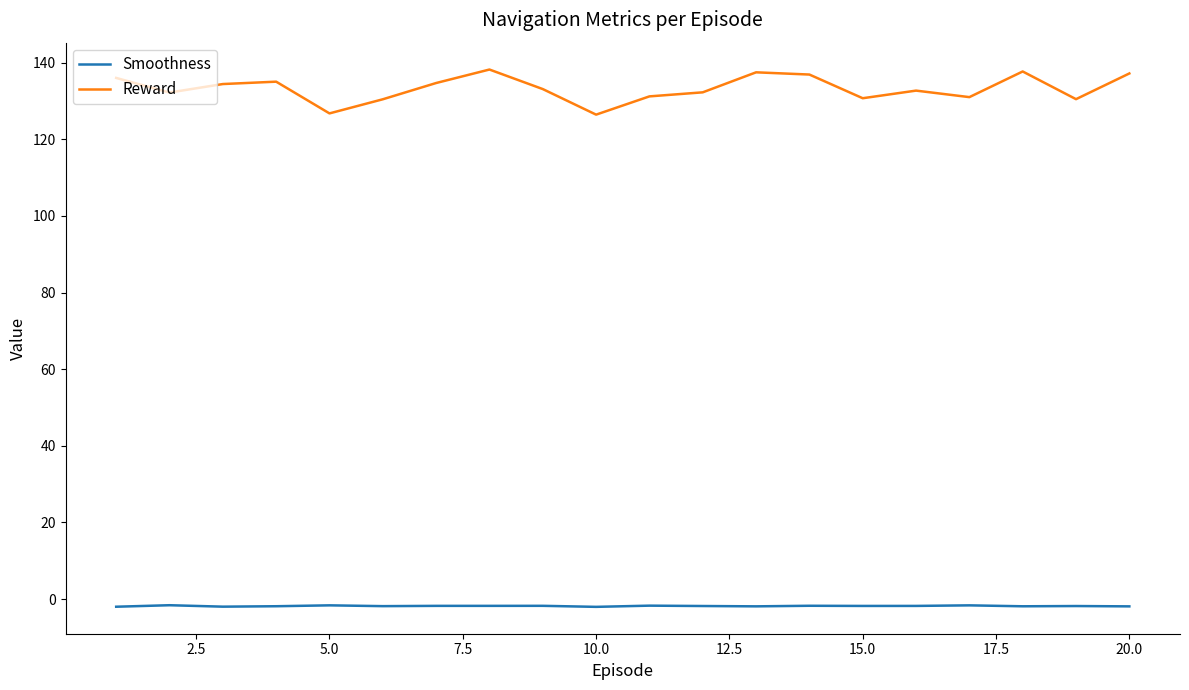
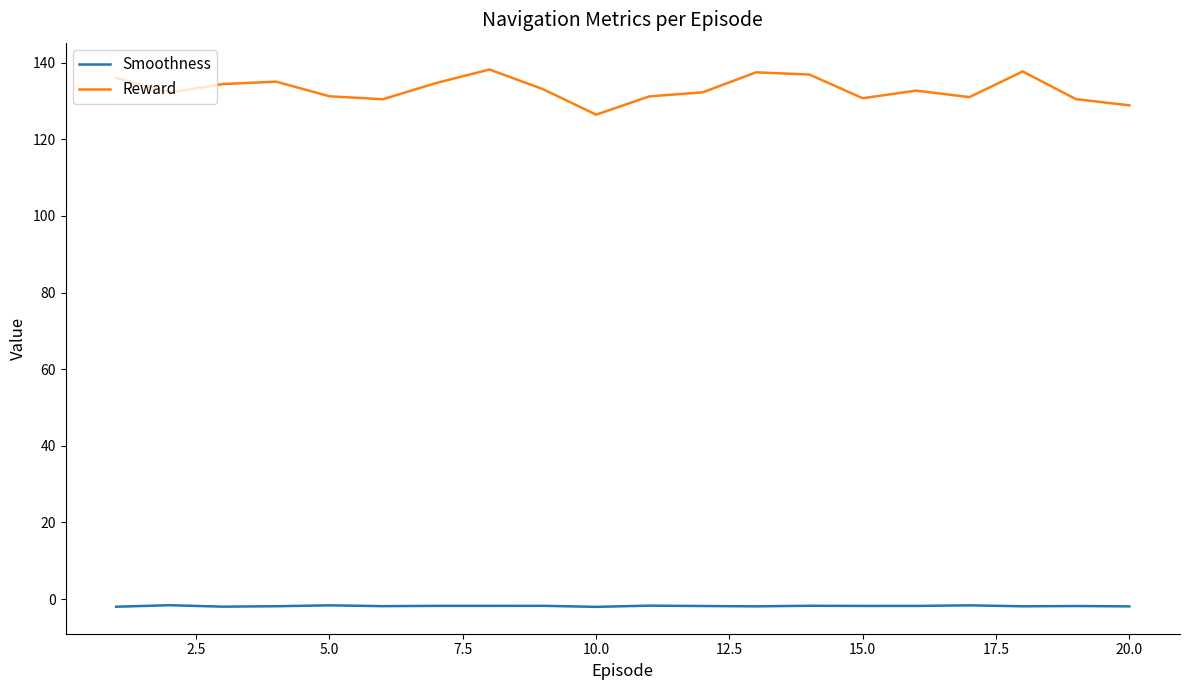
Reward, 5.0: 127 -> 131
Reward, 20.0: 137 -> 129
